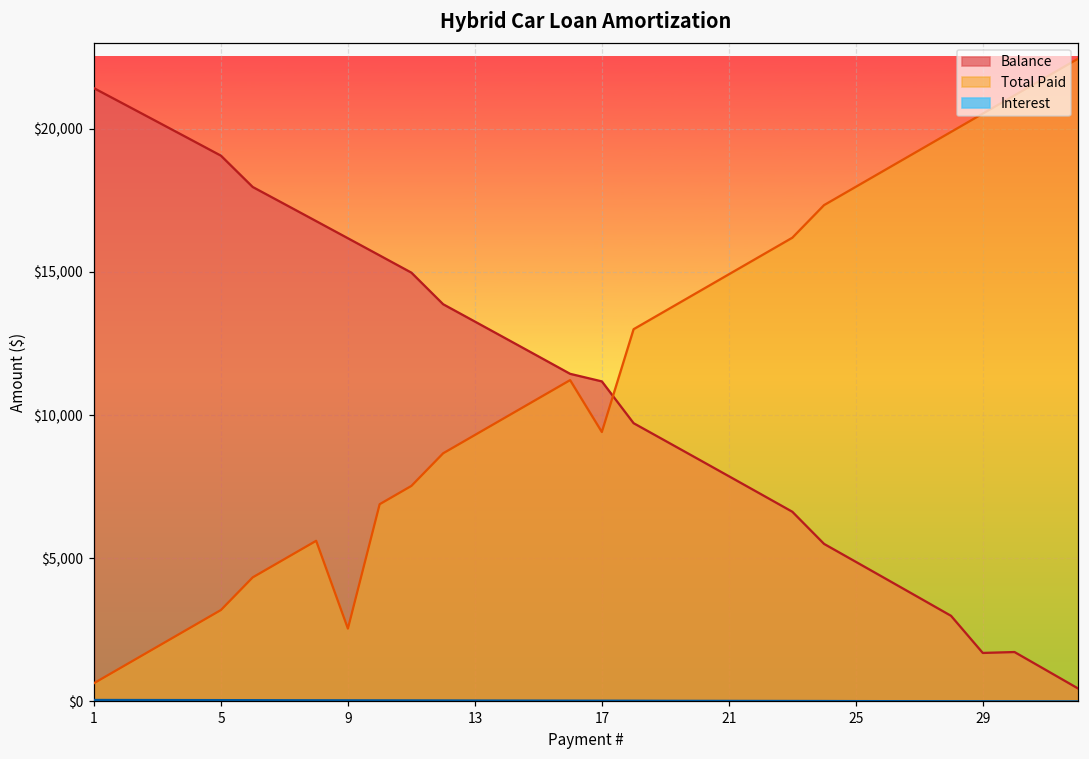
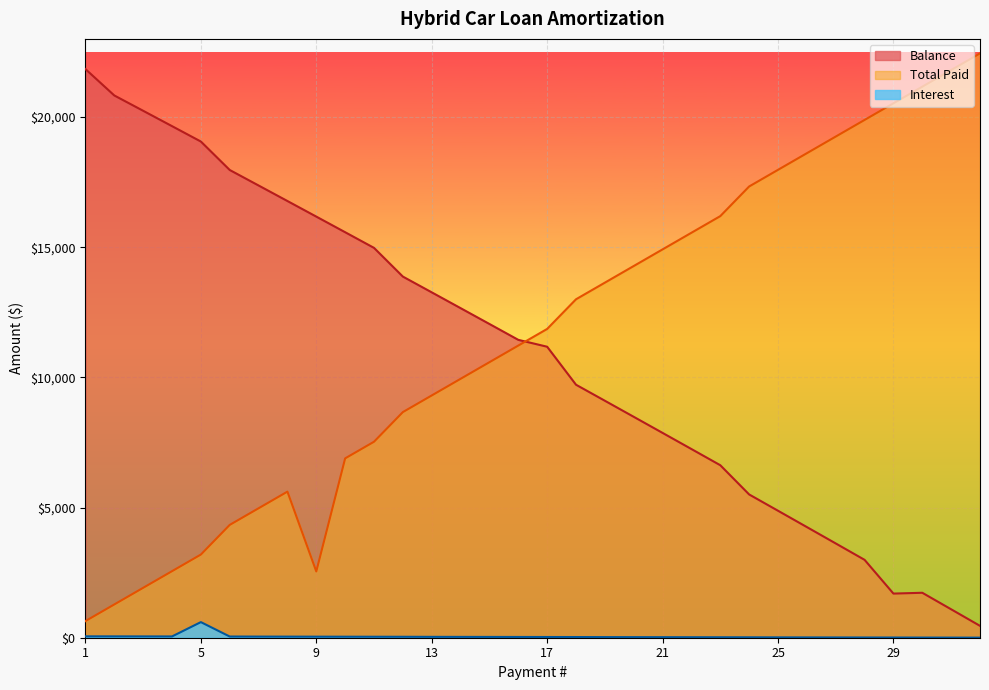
Balance, 1: $21,400 -> $21,800
Interest, 5: $0 -> $600
Total Paid, 17: $9,400 -> $11,900
